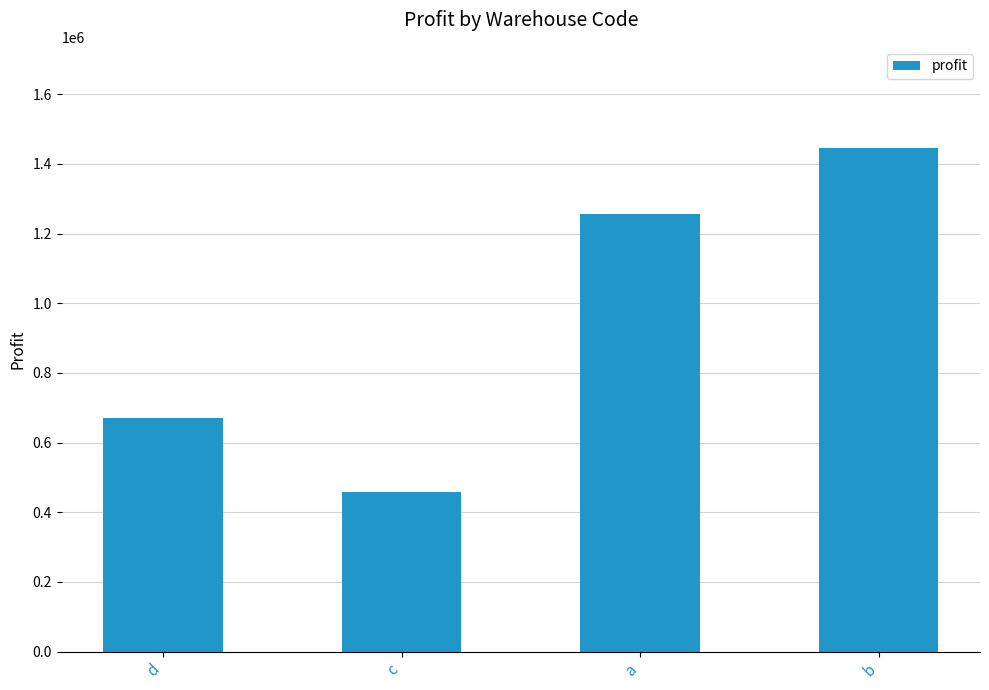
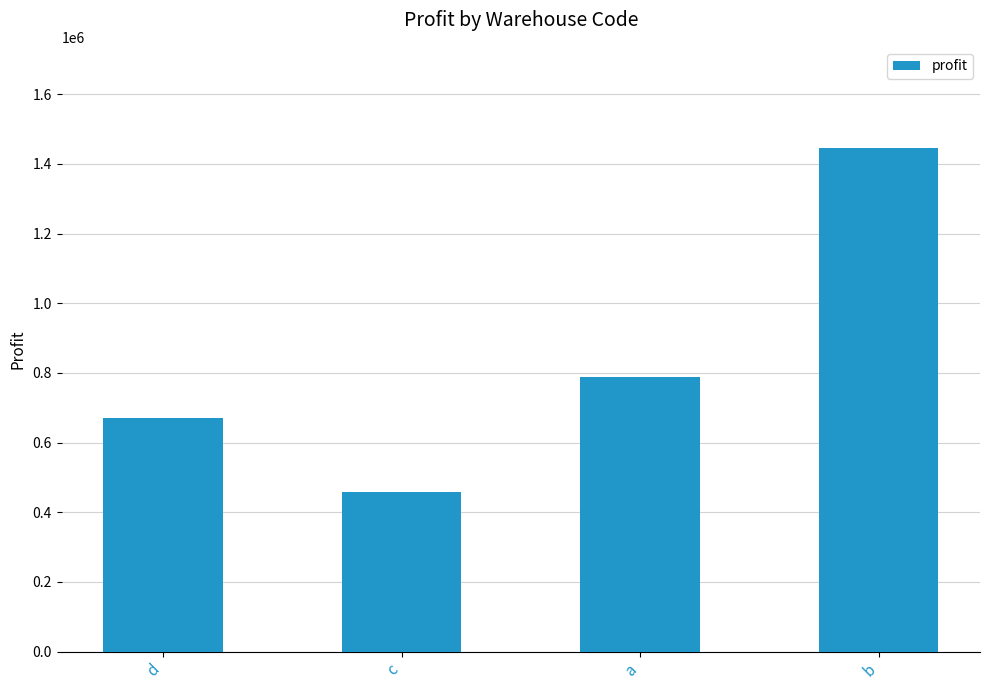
a: 1260000 -> 790000
